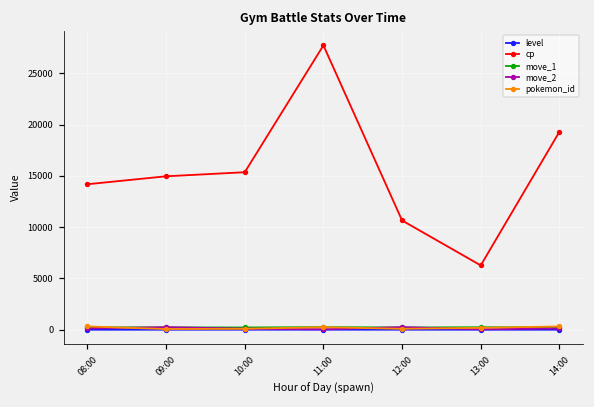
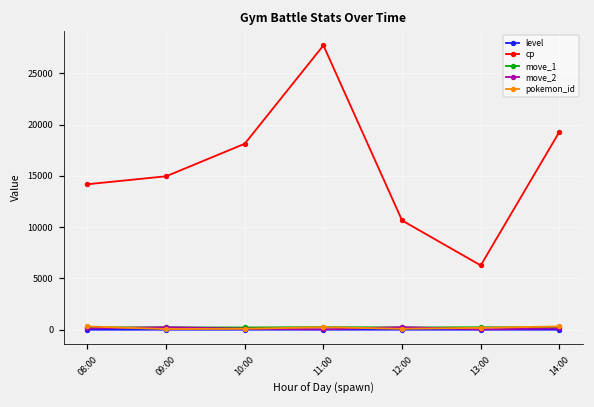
cp, 10:00: 15000 -> 18000
